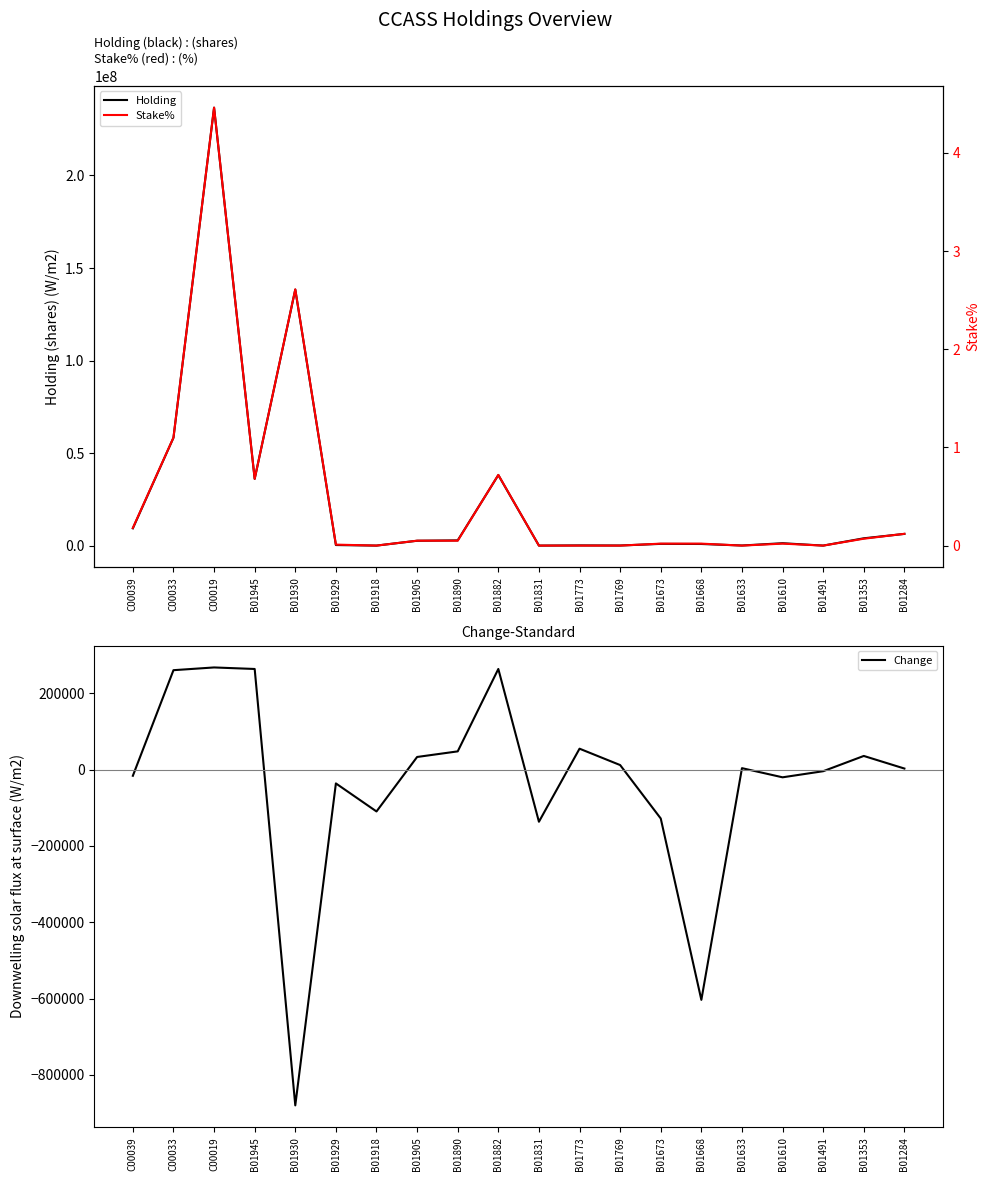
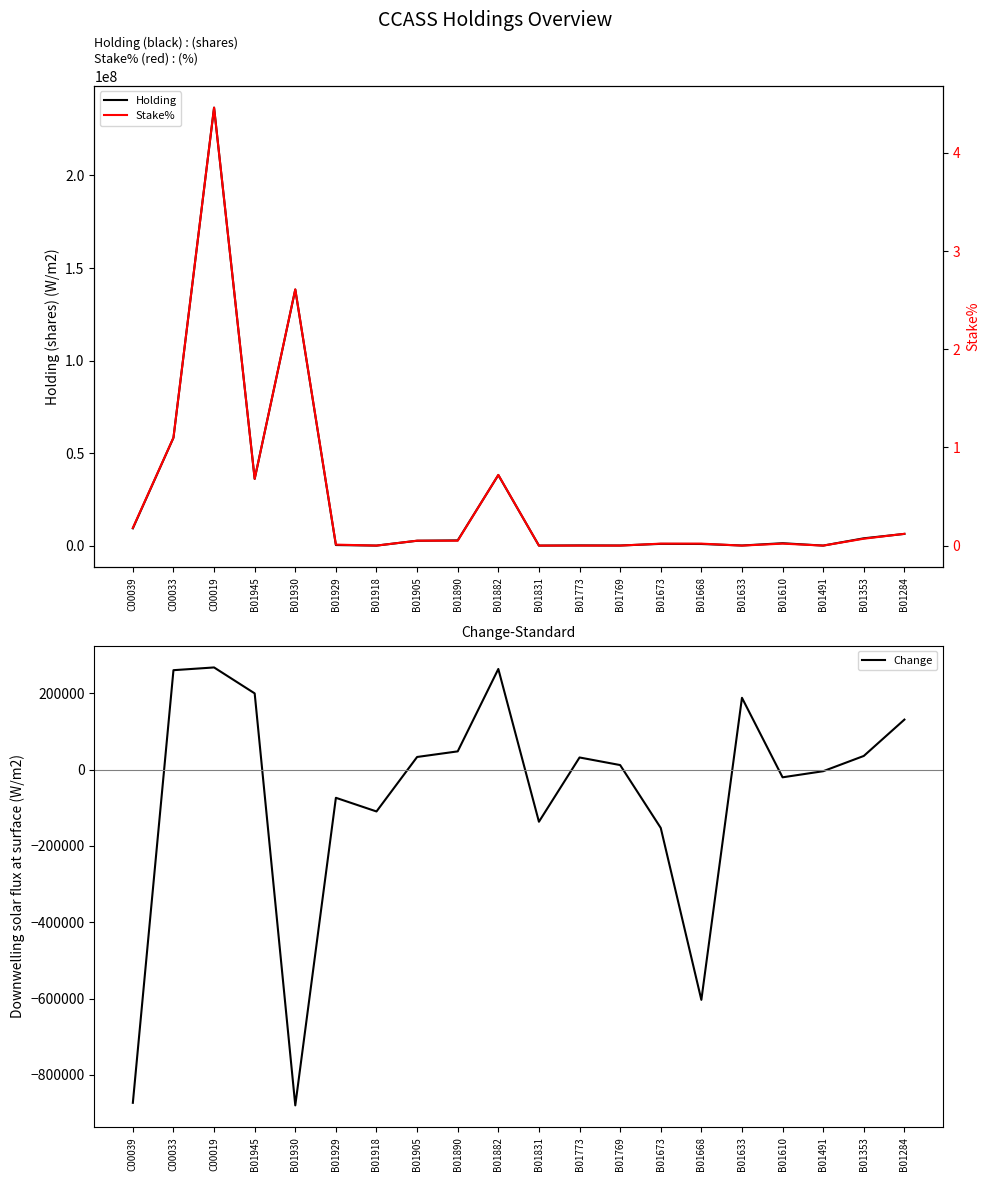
Change-Standard, C00039: -20000 -> -870000
Change-Standard, B01945: 260000 -> 200000
Change-Standard, B01929: -40000 -> -70000
Change-Standard, B01773: 60000 -> 30000
Change-Standard, B01673: -130000 -> -150000
Change-Standard, B01633: 0 -> 190000
Change-Standard, B01284: 0 -> 130000
